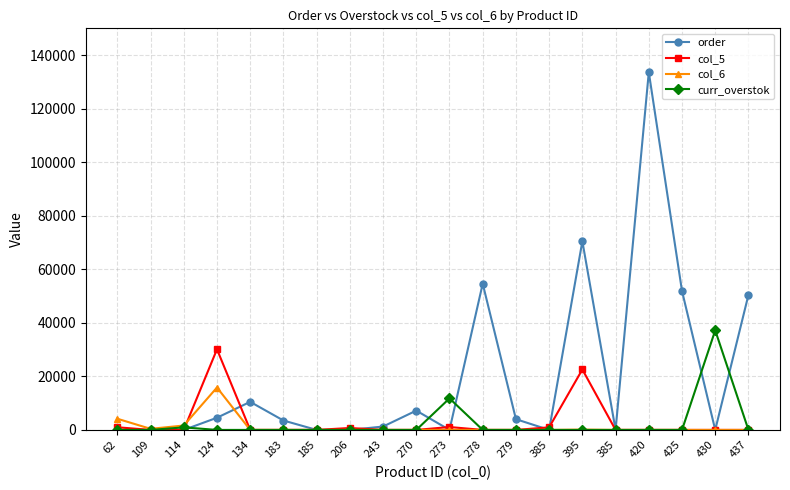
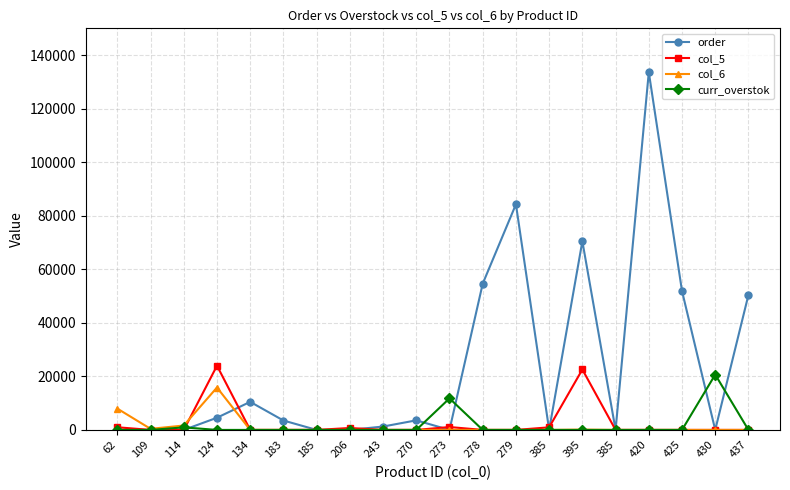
col_6, 62: 4000 -> 8000
col_5, 124: 30000 -> 24000
order, 270: 7000 -> 4000
order, 279: 4000 -> 84000
curr_overstok, 430: 37000 -> 21000
